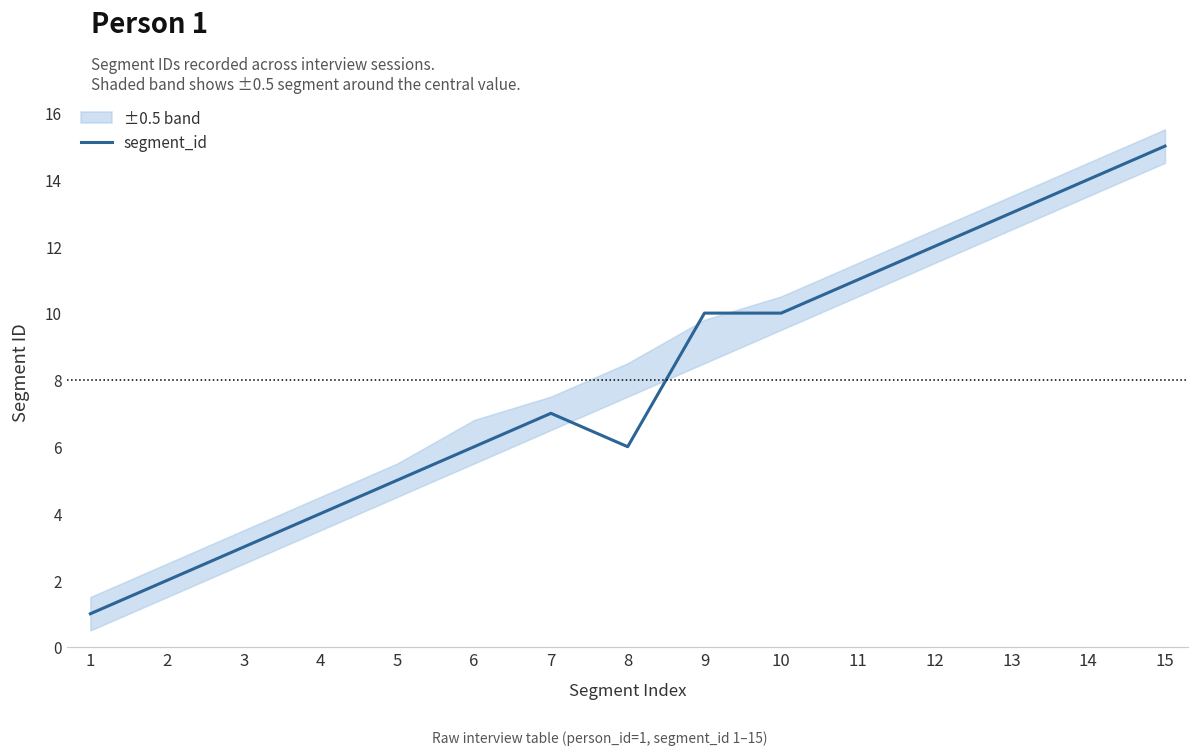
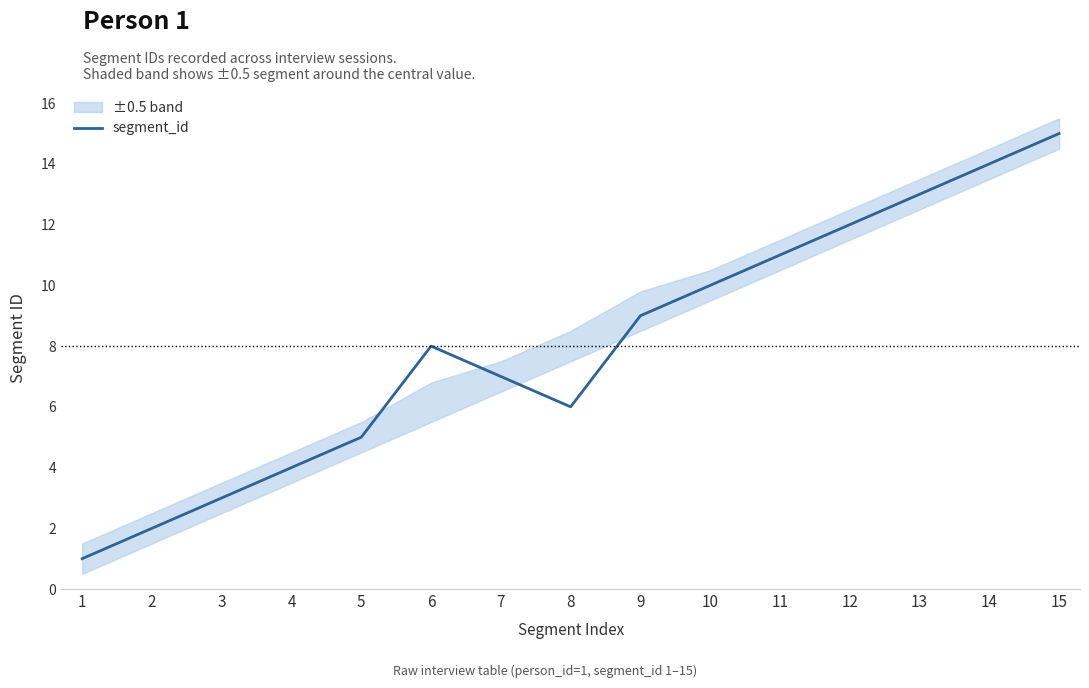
segment_id, 6: 6 -> 8
segment_id, 9: 10 -> 9
